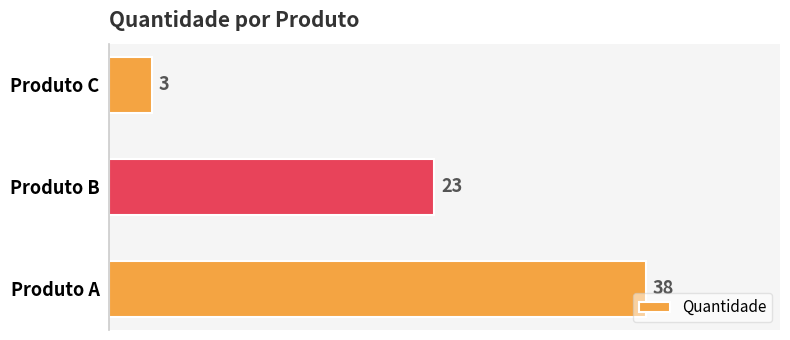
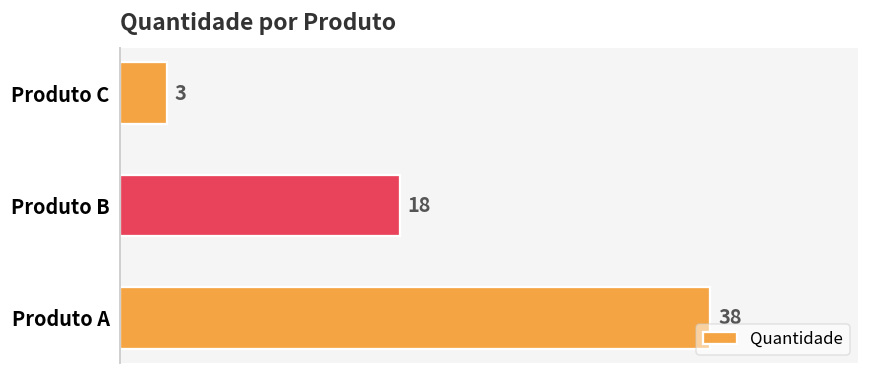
Produto B: 23 -> 18
